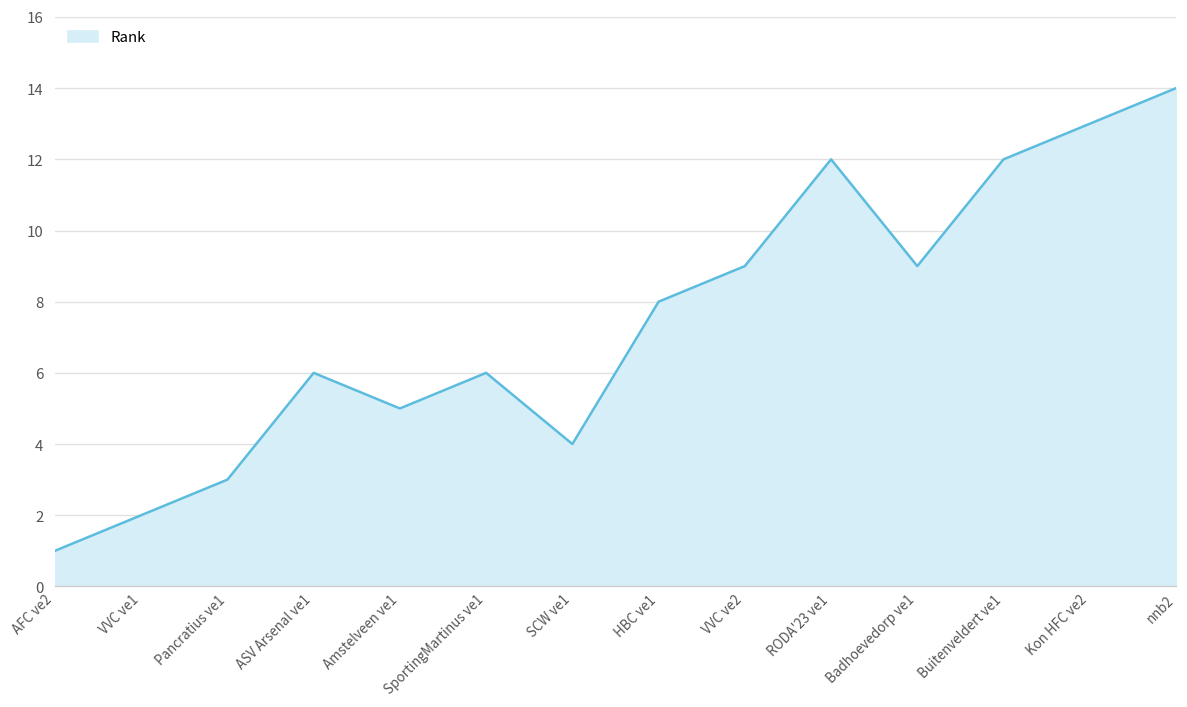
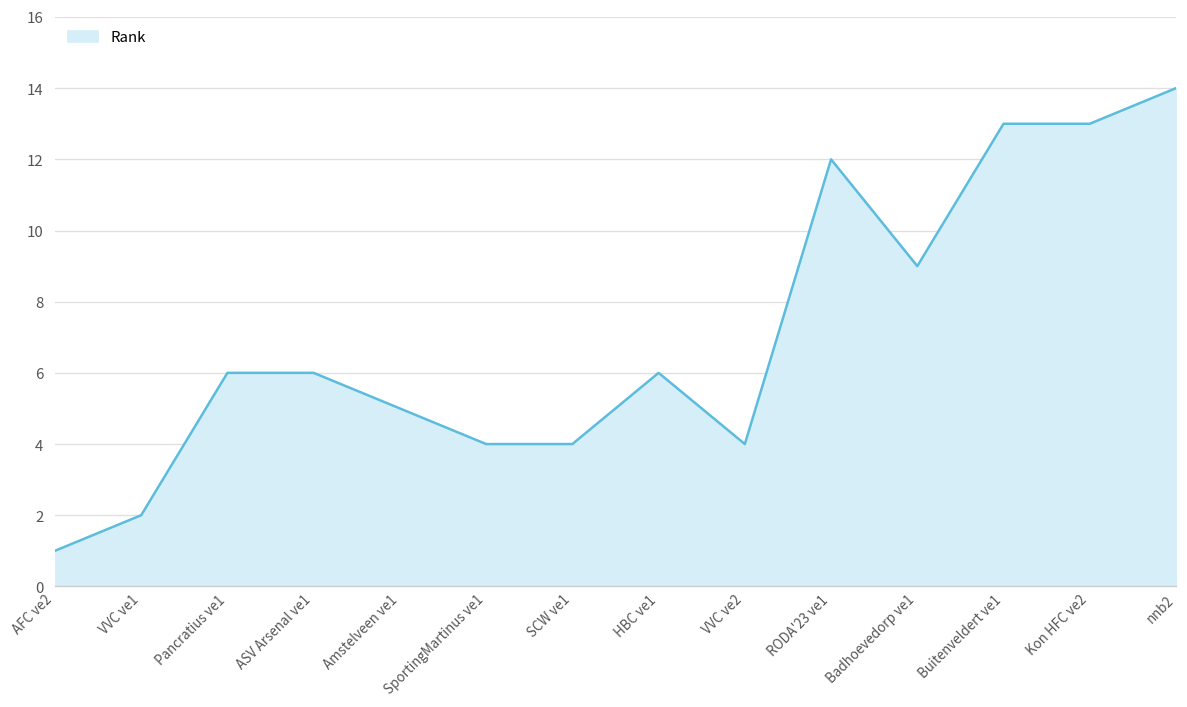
Pancratius ve1: 3 -> 6
SportingMartinus ve1: 6 -> 4
HBC ve1: 8 -> 6
VVC ve2: 9 -> 4
Buitenveldert ve1: 12 -> 13
